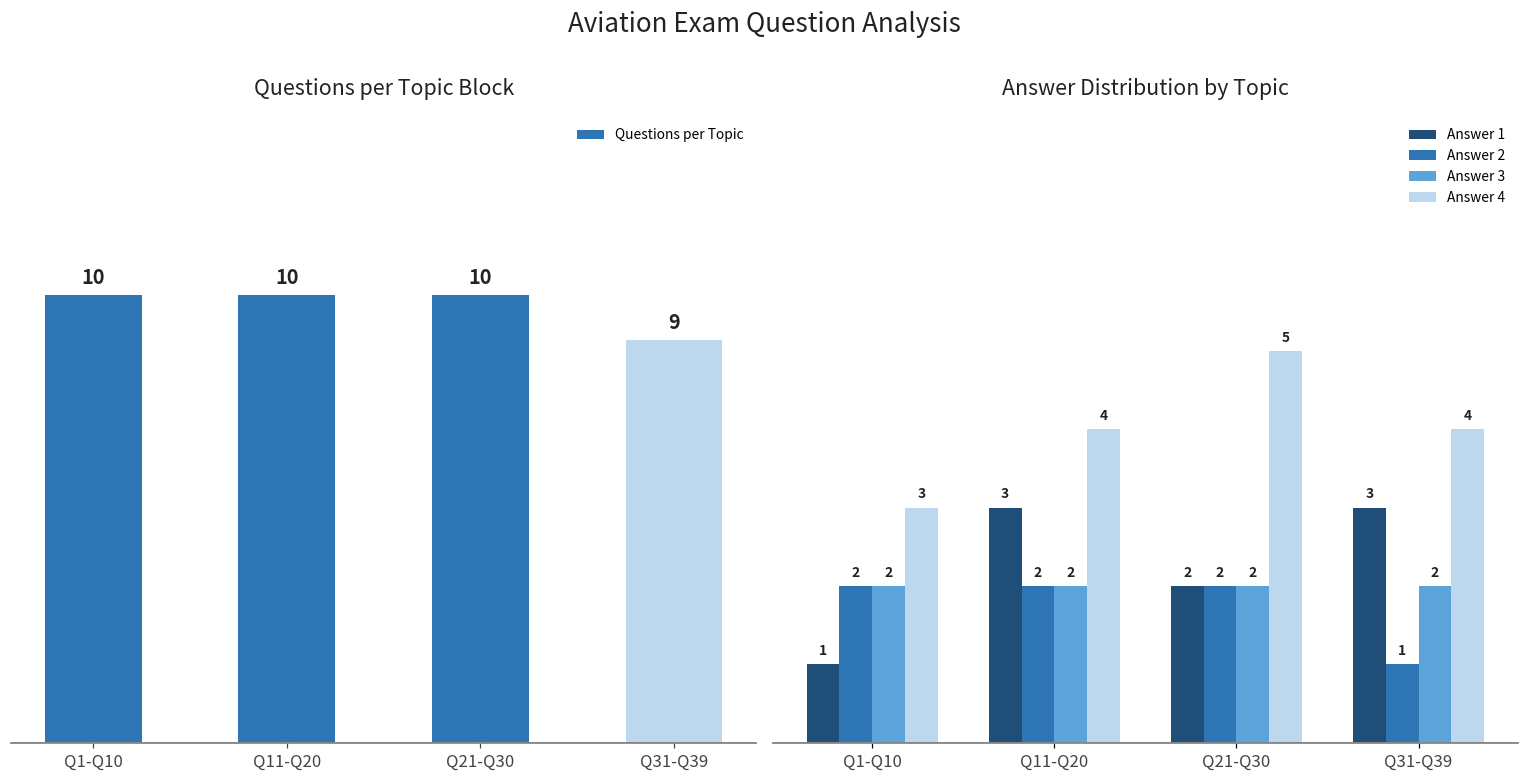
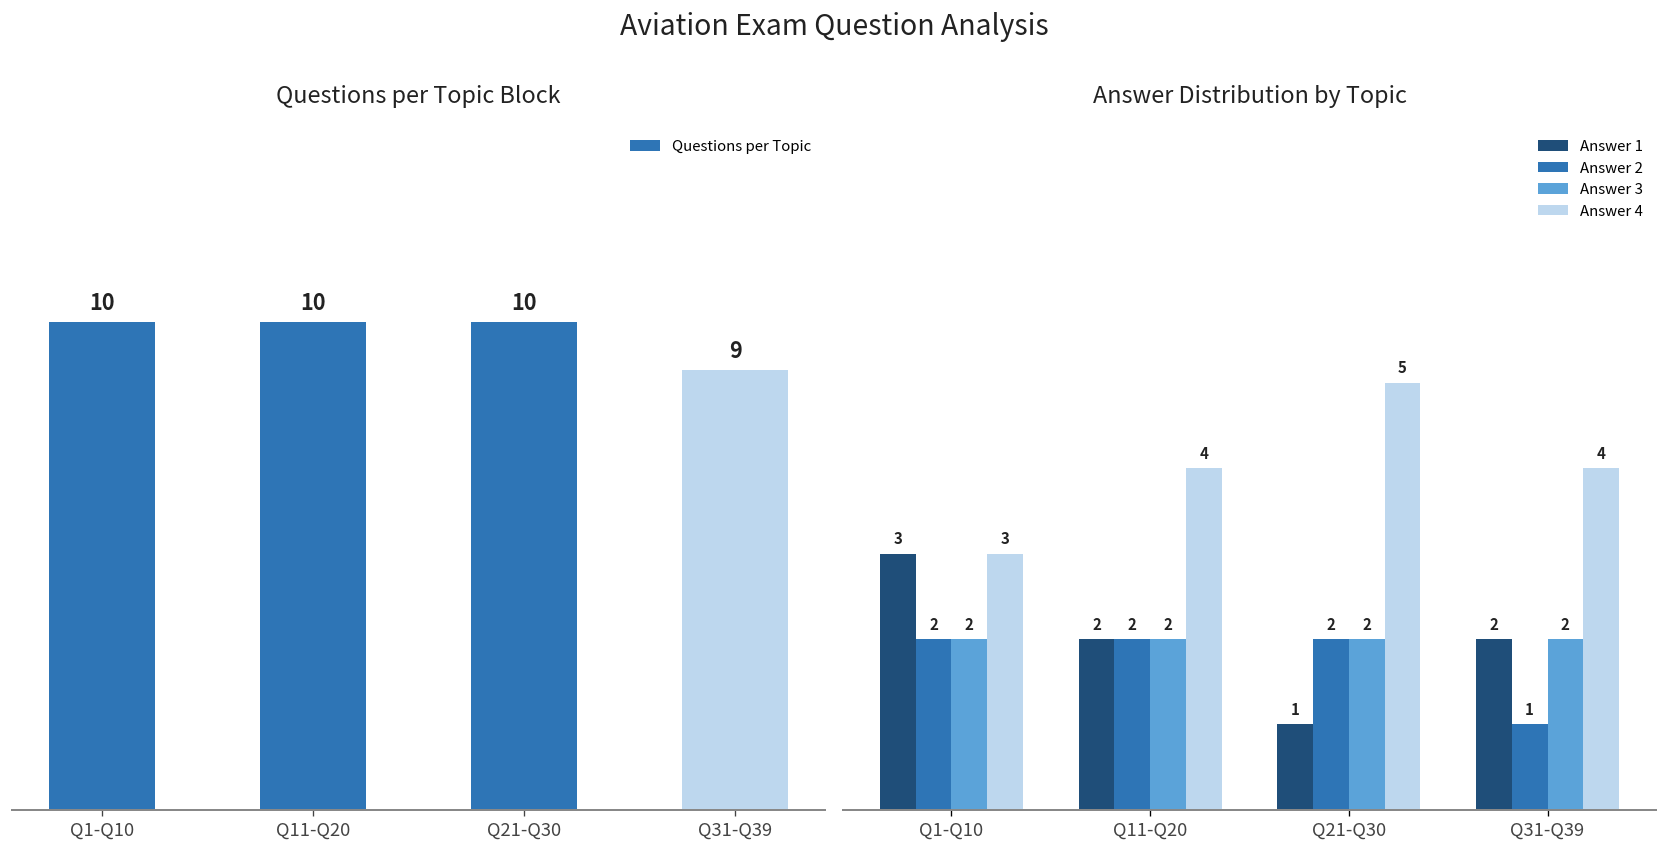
Answer Distribution by Topic, Answer 1, Q1-Q10: 1 -> 3
Answer Distribution by Topic, Answer 1, Q11-Q20: 3 -> 2
Answer Distribution by Topic, Answer 1, Q21-Q30: 2 -> 1
Answer Distribution by Topic, Answer 1, Q31-Q39: 3 -> 2
